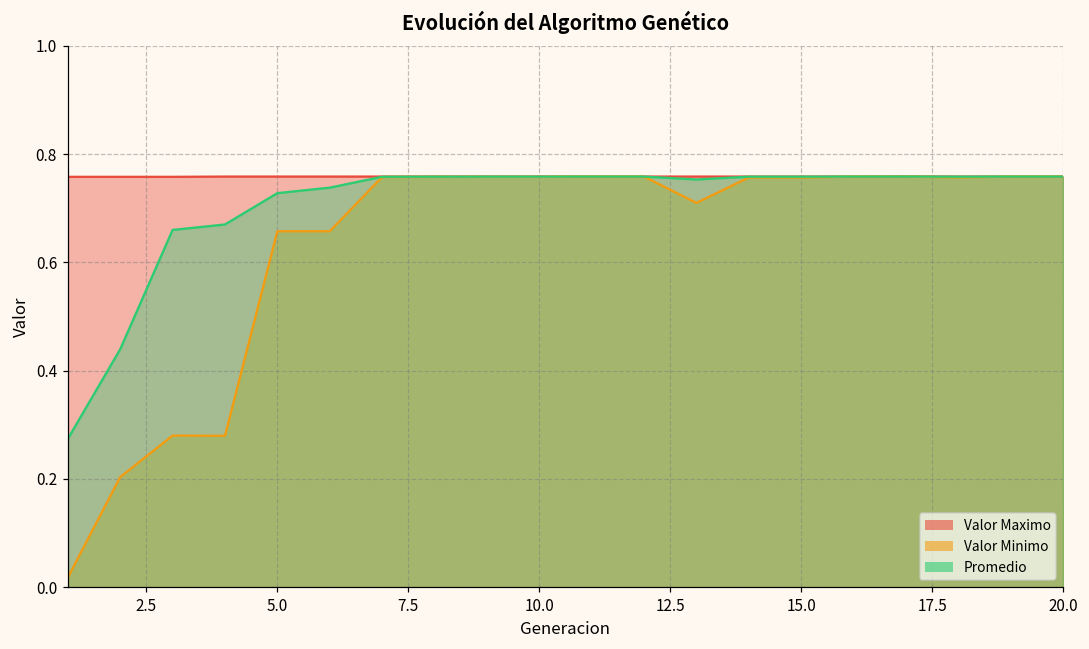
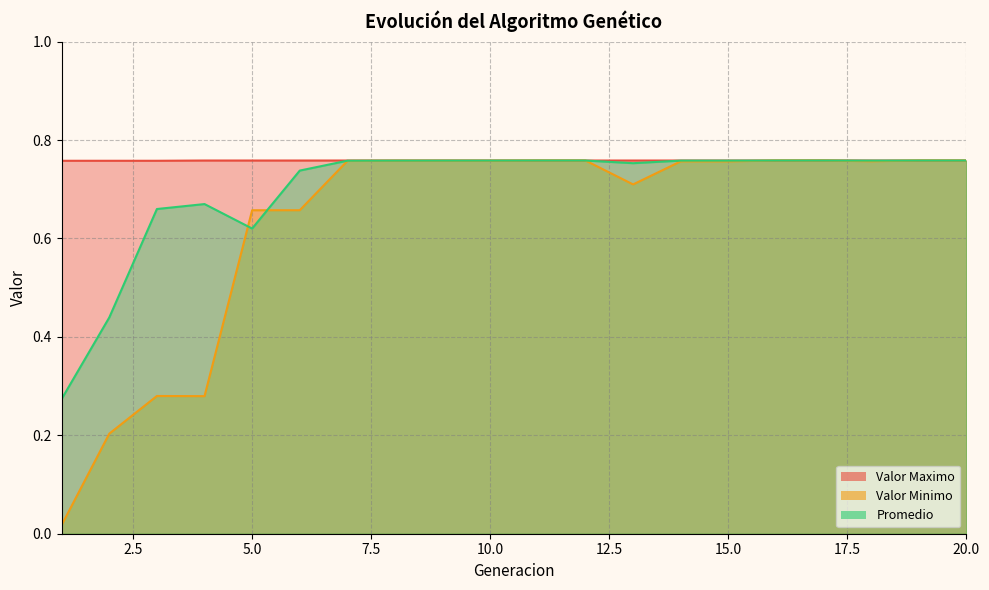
Promedio, 5.0: 0.73 -> 0.62
